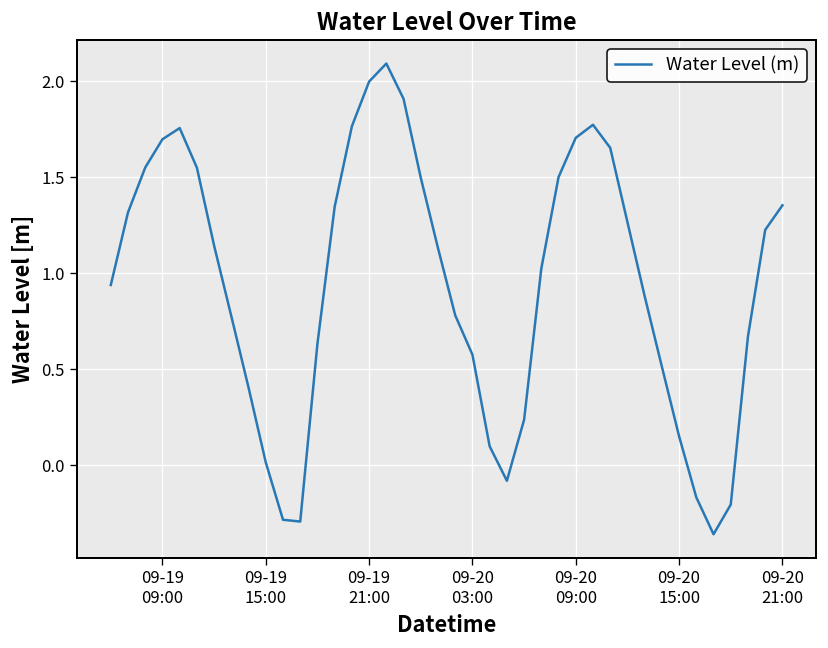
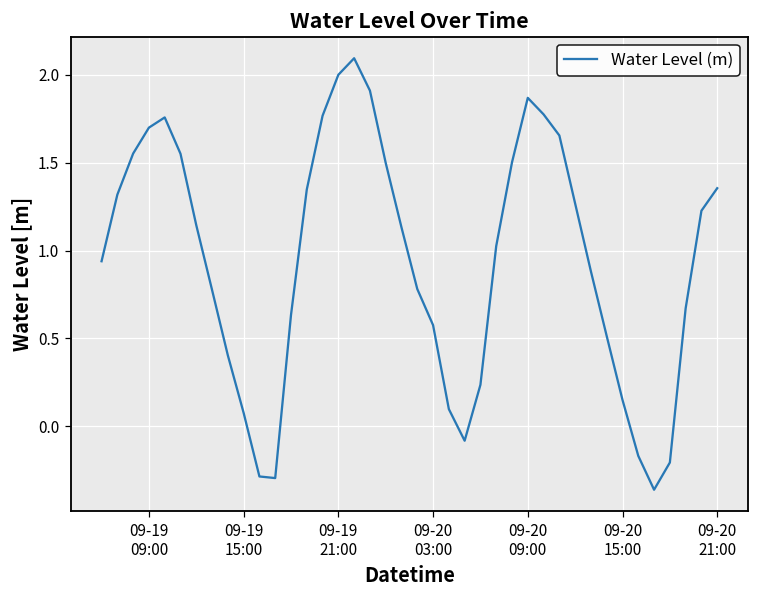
09-19 15:00: 0.01 -> 0.08
09-20 09:00: 1.71 -> 1.87
